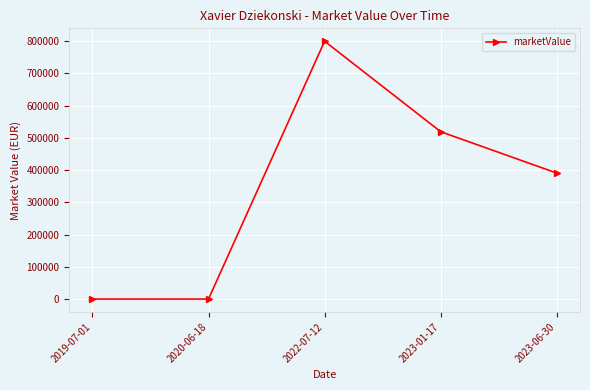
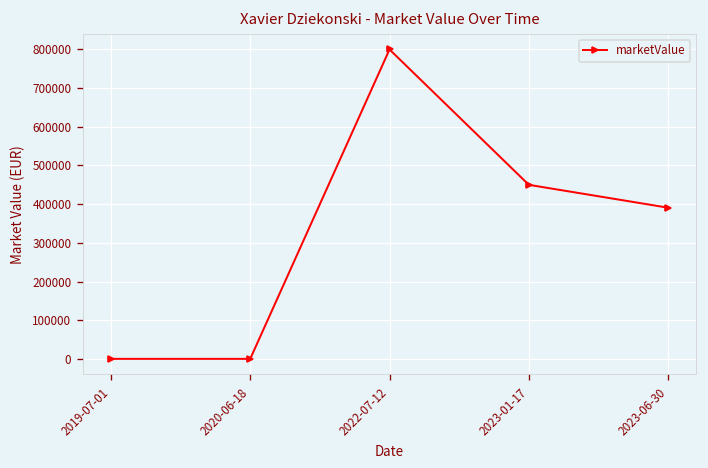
2023-01-17: 520000 -> 450000
